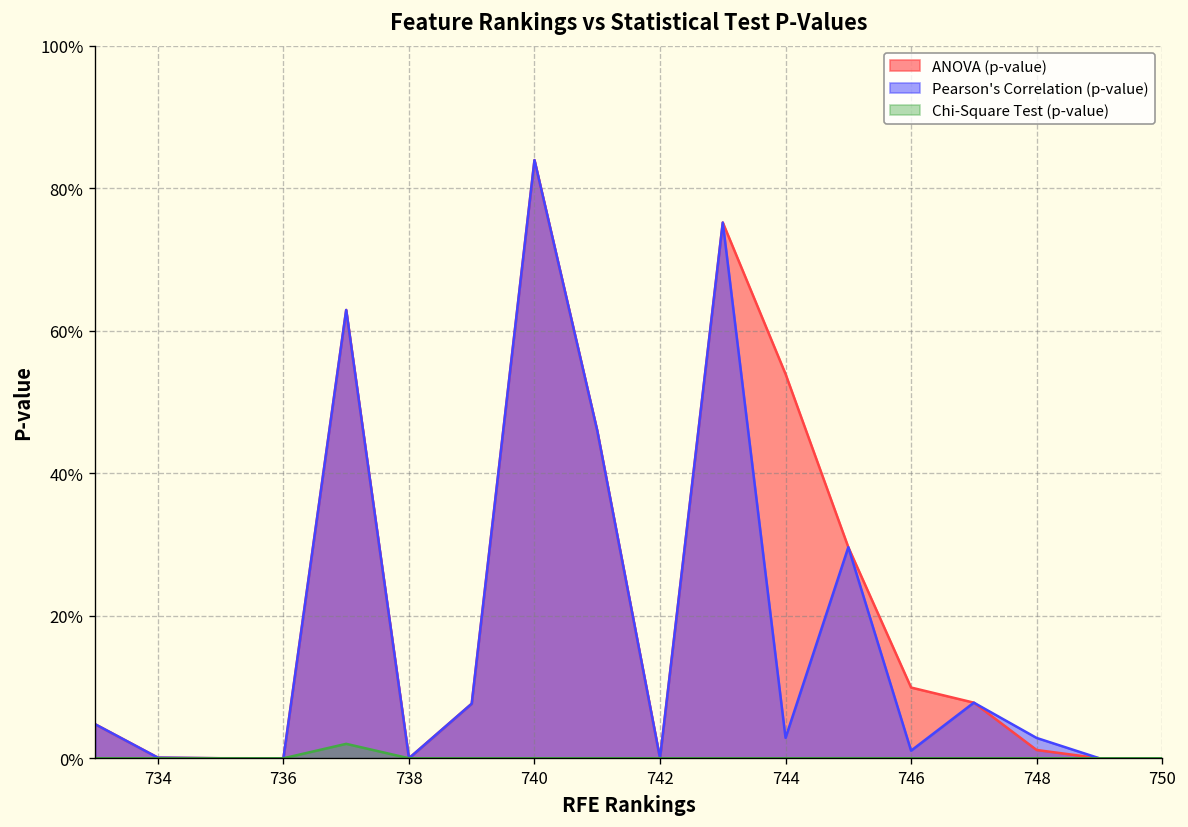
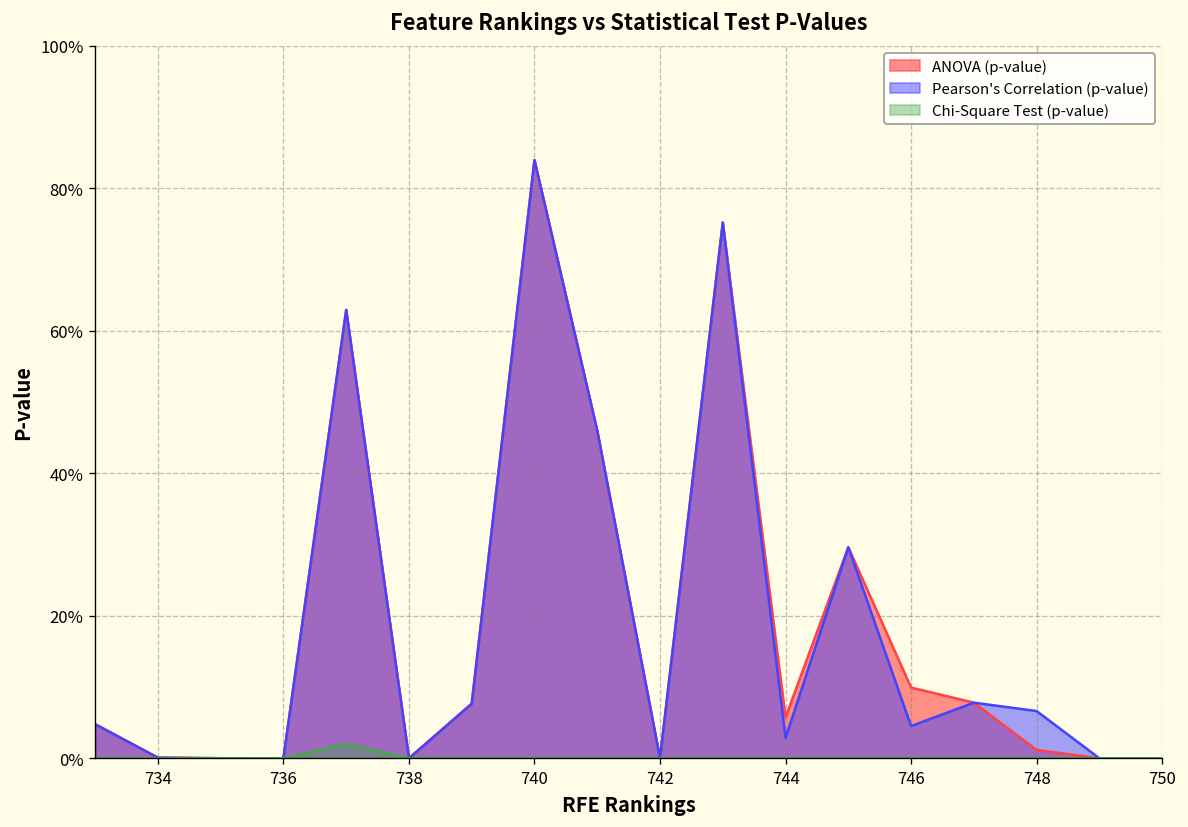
ANOVA (p-value), 744: 54% -> 6%
Pearson's Correlation (p-value), 746: 1% -> 5%
Pearson's Correlation (p-value), 748: 3% -> 7%
